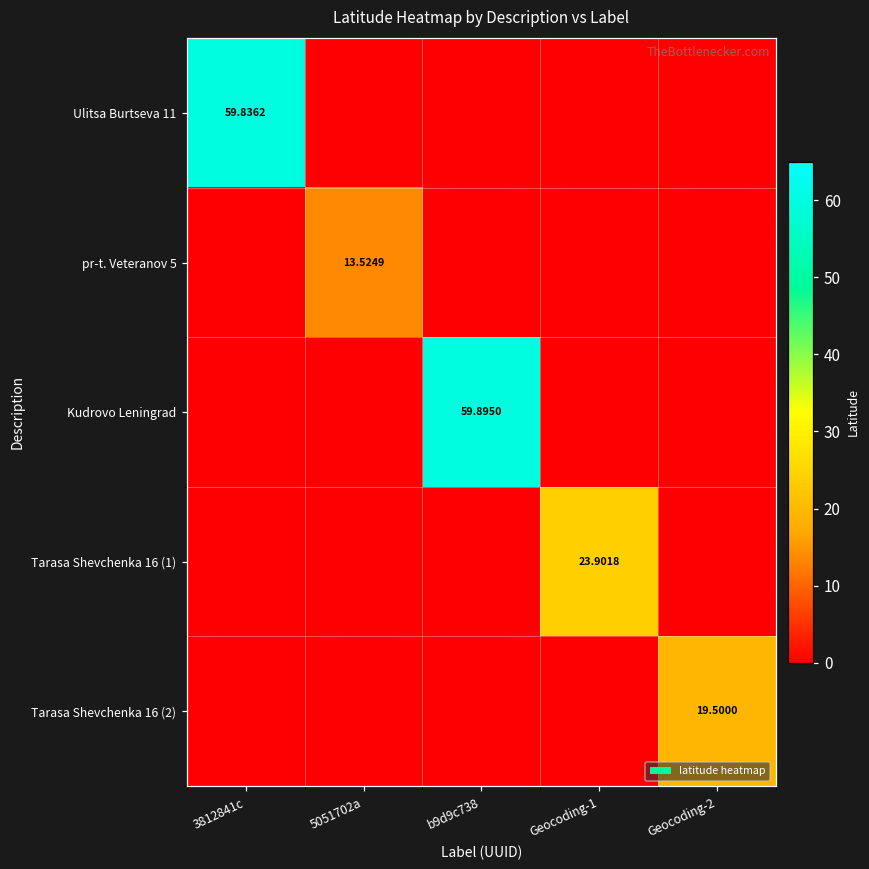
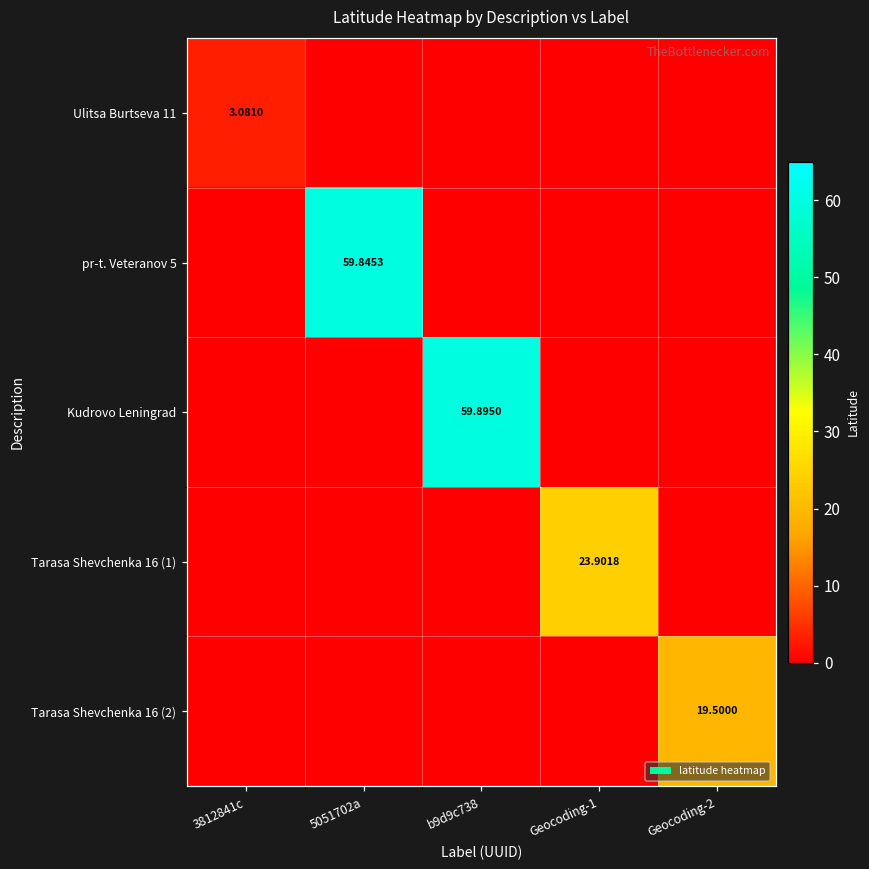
Ulitsa Burtseva 11, 3812841c: 59.8362 -> 3.0810
pr-t. Veteranov 5, 5051702a: 13.5249 -> 59.8453
